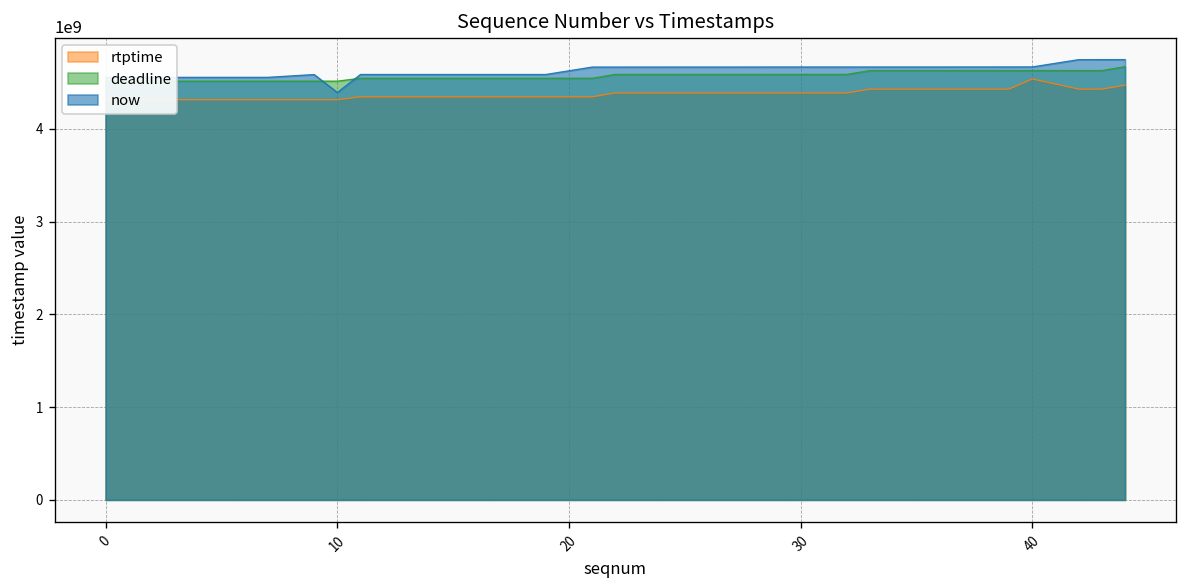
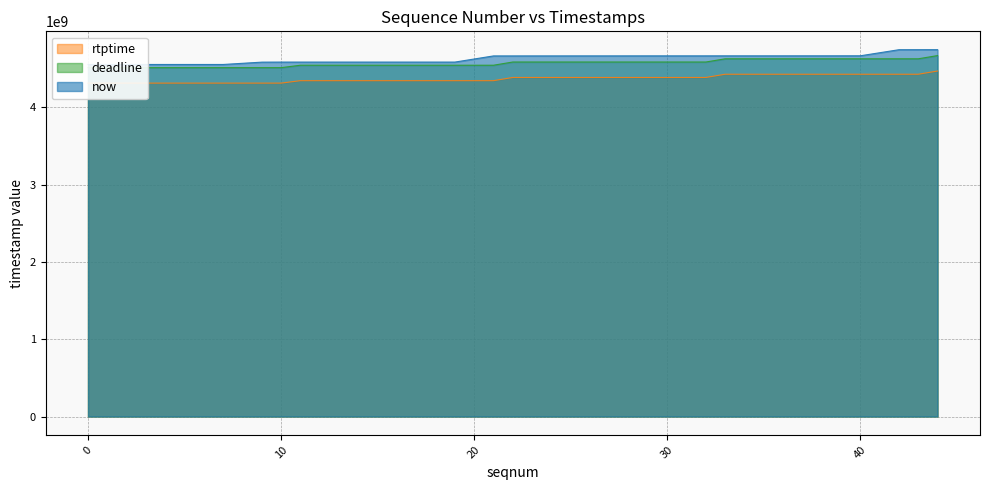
now, 10: 4400000000 -> 4600000000
rtptime, 40: 4500000000 -> 4400000000
